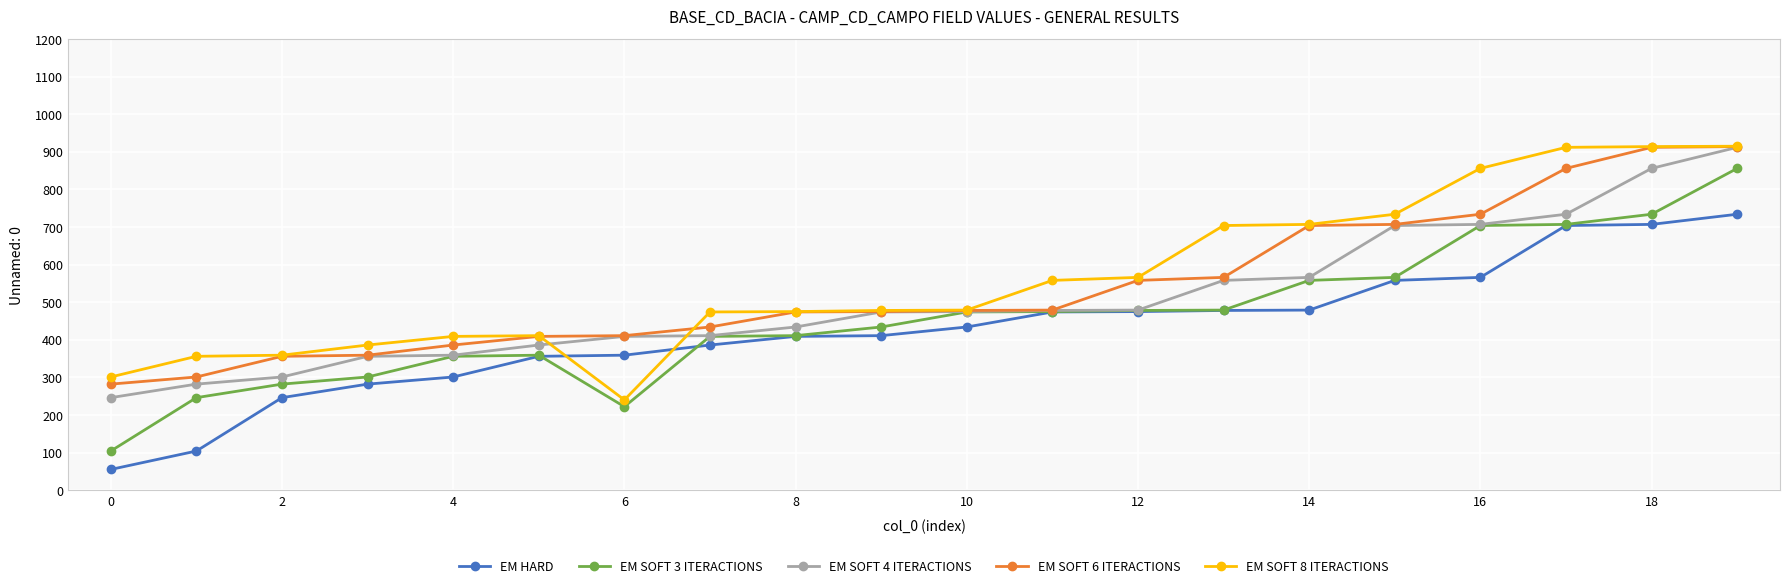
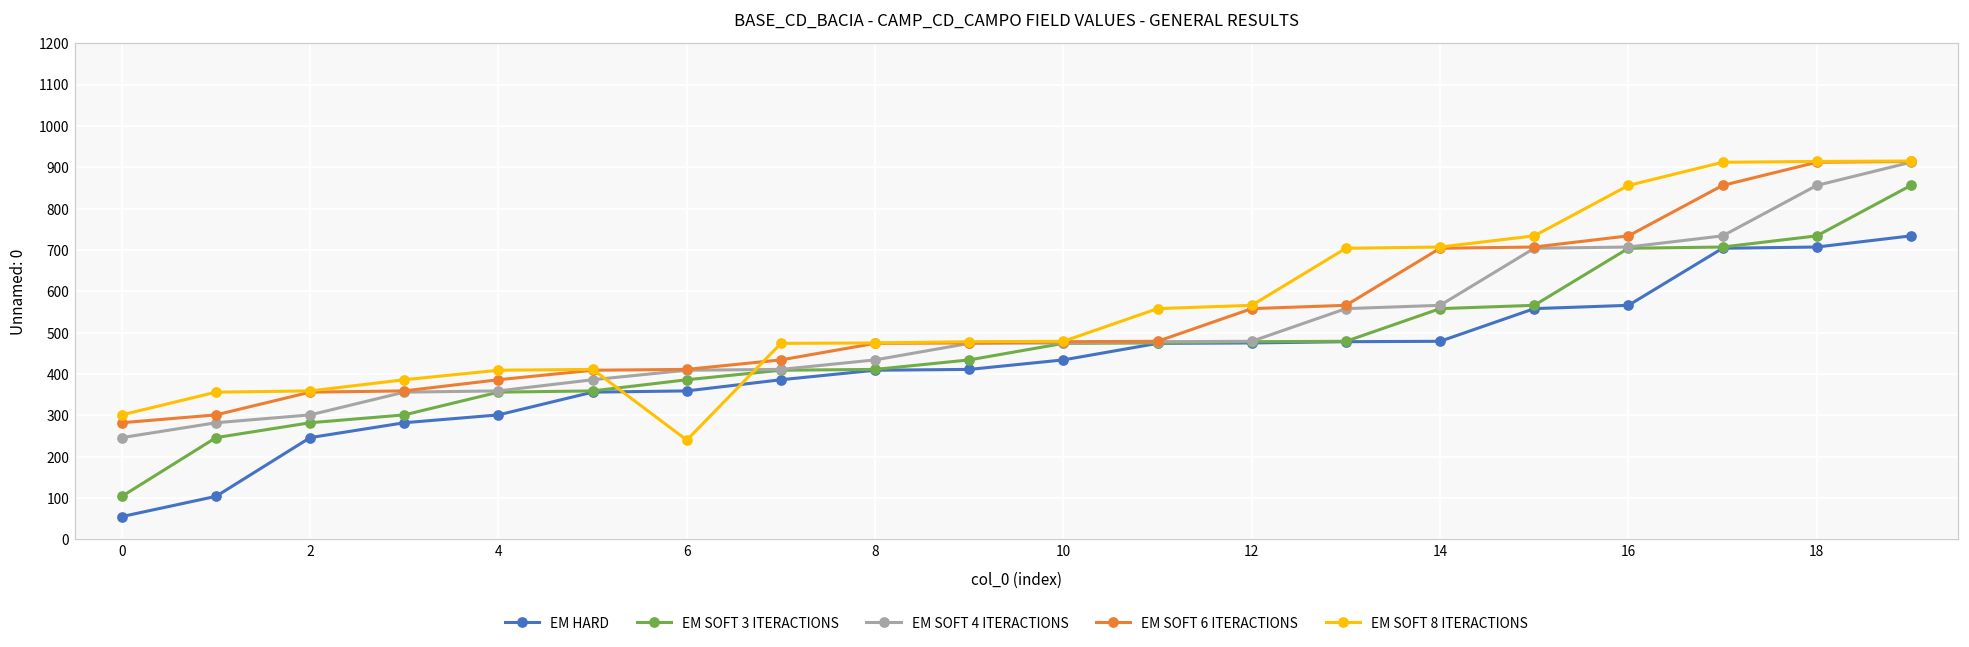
EM SOFT 3 ITERACTIONS, 6: 220 -> 390
